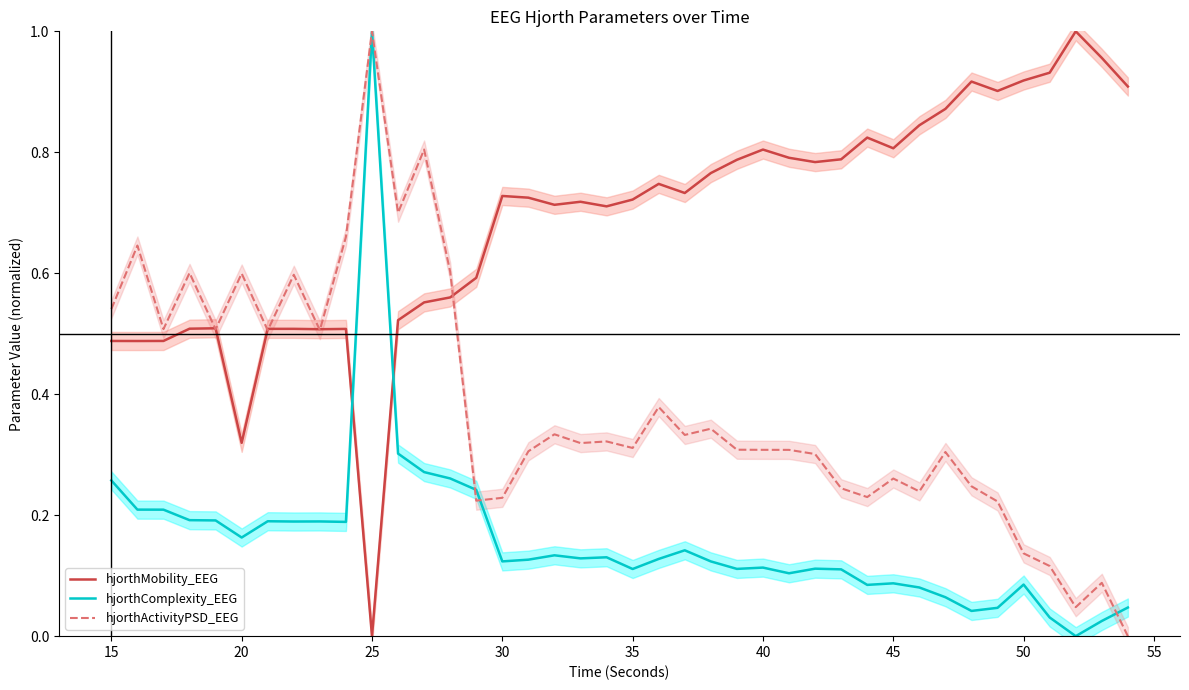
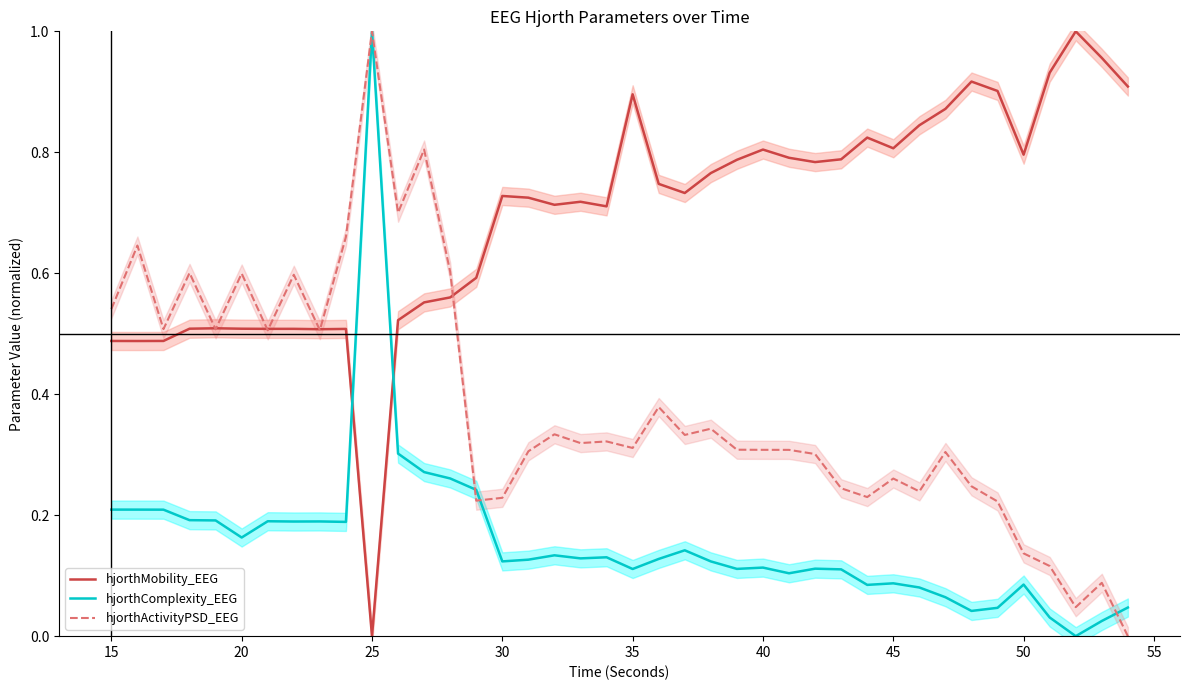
hjorthComplexity_EEG, 15: 0.26 -> 0.21
hjorthMobility_EEG, 20: 0.32 -> 0.51
hjorthMobility_EEG, 35: 0.72 -> 0.90
hjorthMobility_EEG, 50: 0.92 -> 0.80
